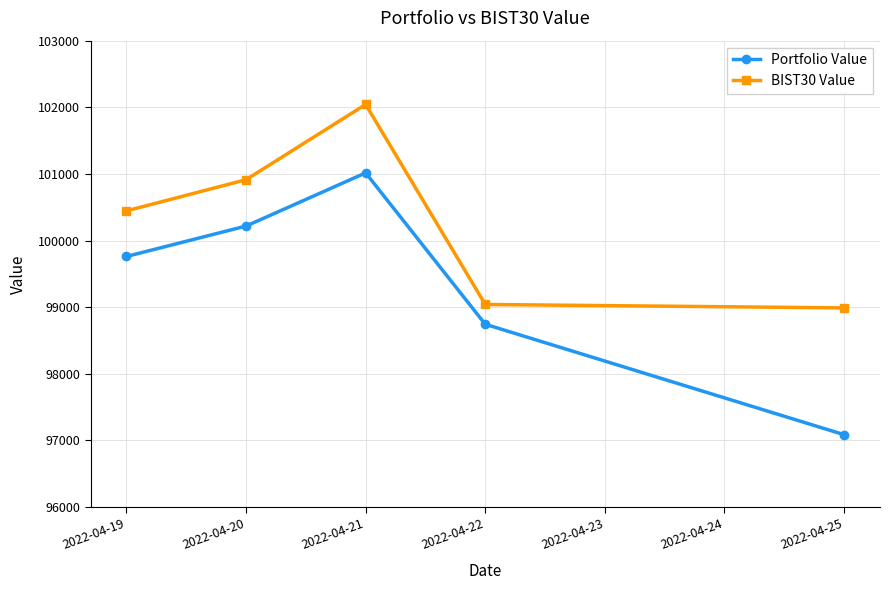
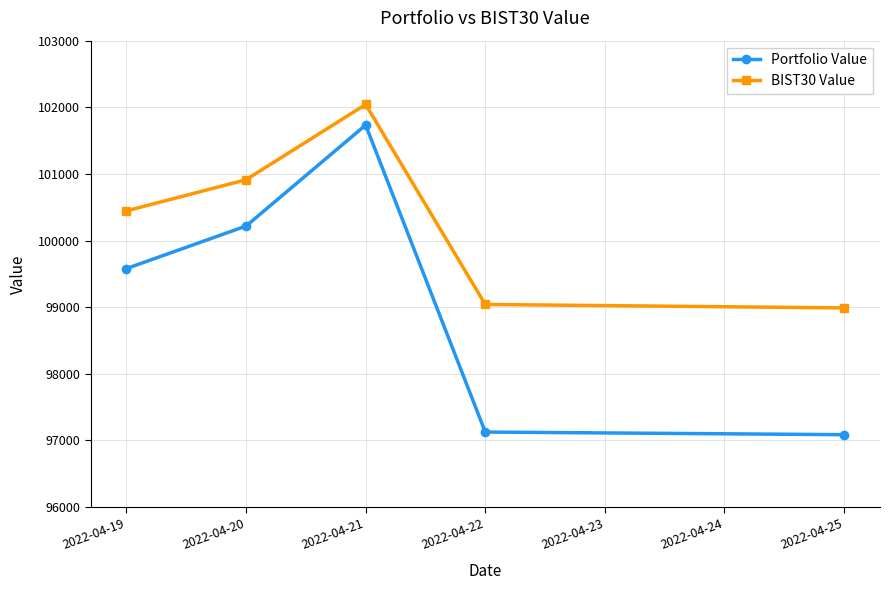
Portfolio Value, 2022-04-19: 99800 -> 99600
Portfolio Value, 2022-04-21: 101000 -> 101700
Portfolio Value, 2022-04-22: 98700 -> 97100
